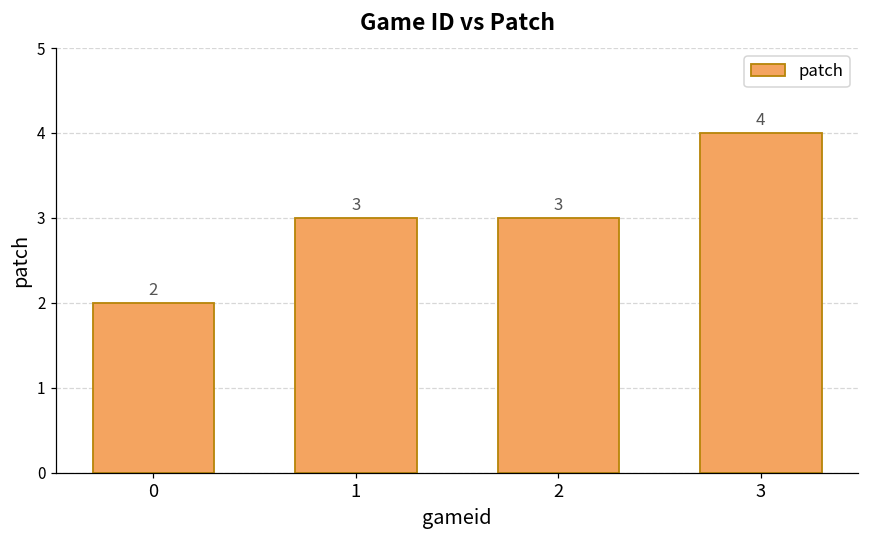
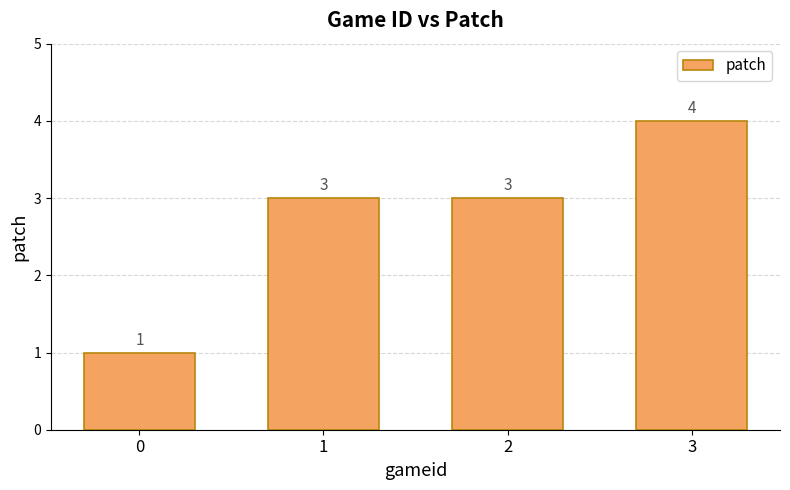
0: 2 -> 1
